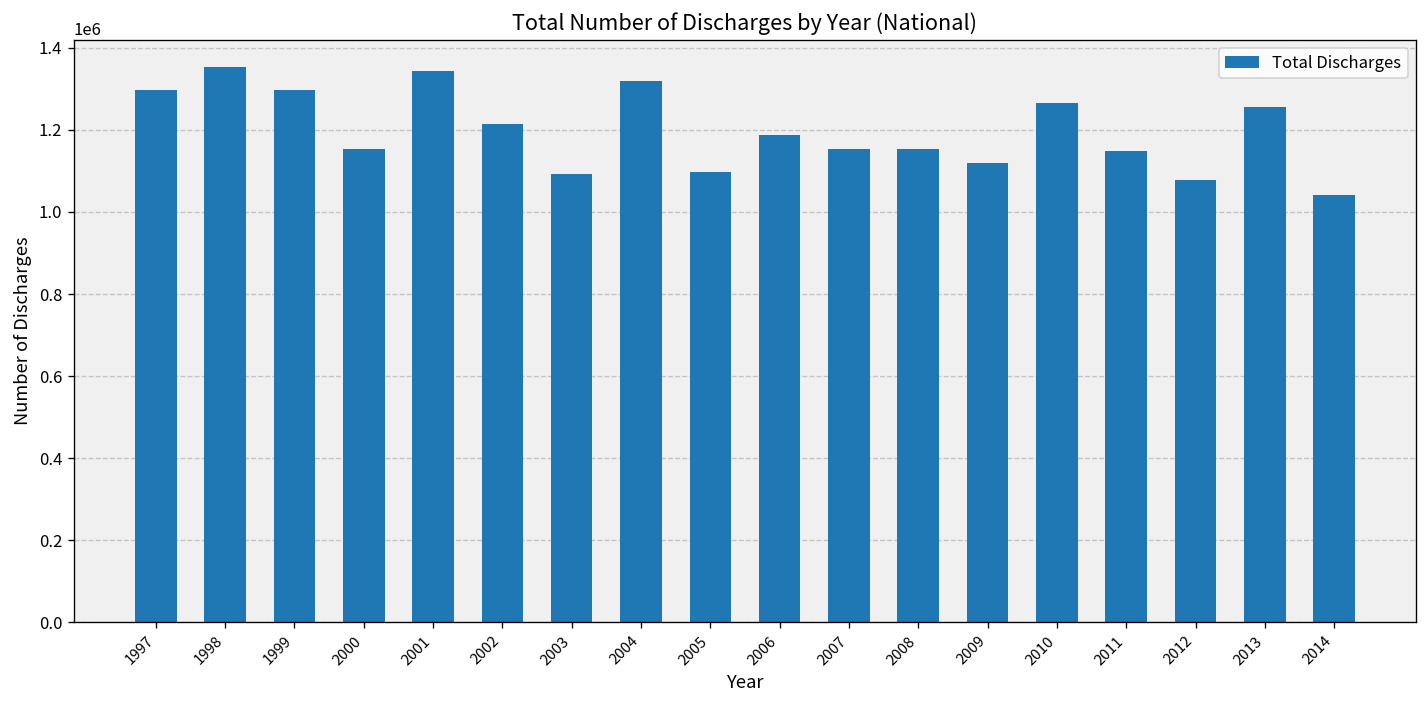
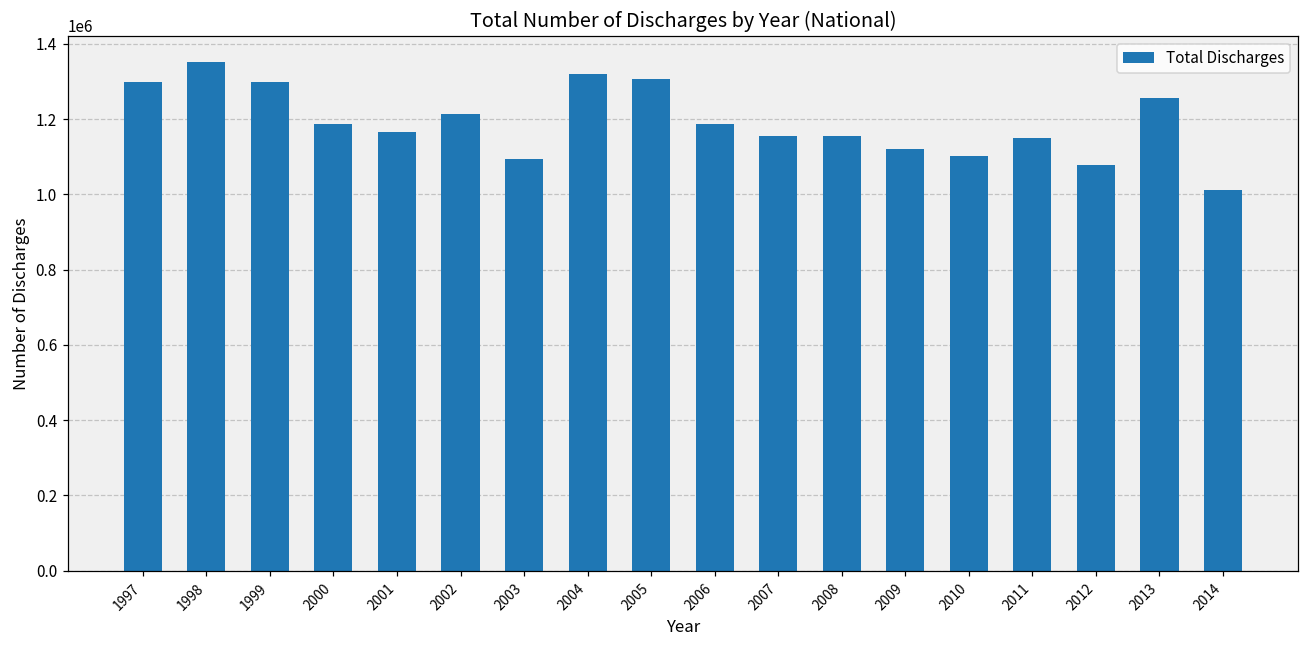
2000: 1150000 -> 1190000
2001: 1340000 -> 1170000
2005: 1100000 -> 1310000
2010: 1270000 -> 1100000
2014: 1040000 -> 1010000
